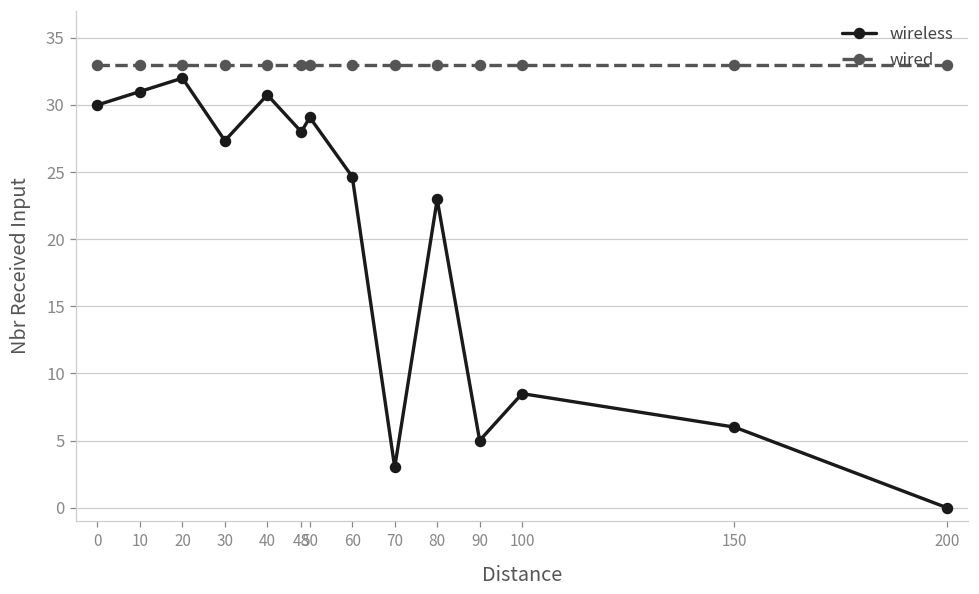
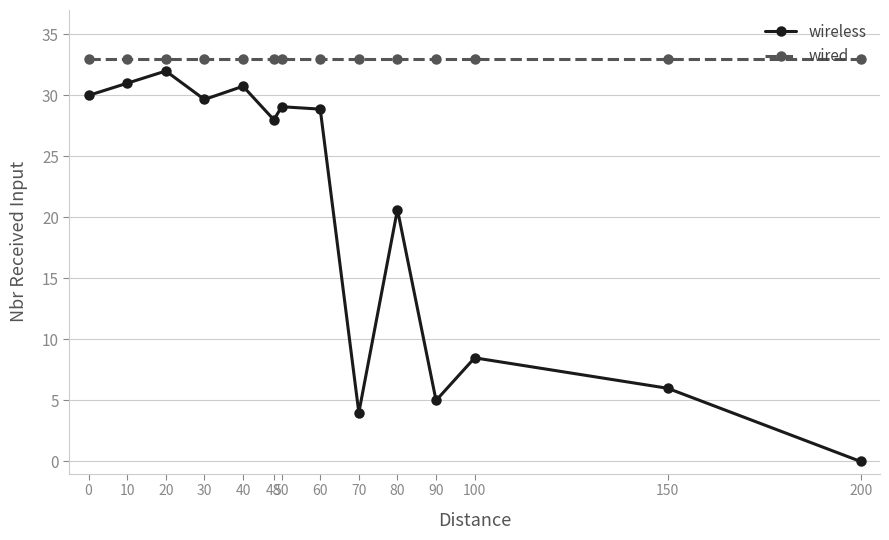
wireless, 30: 27.3 -> 29.7
wireless, 60: 24.7 -> 28.9
wireless, 70: 3 -> 4
wireless, 80: 23.0 -> 20.7
